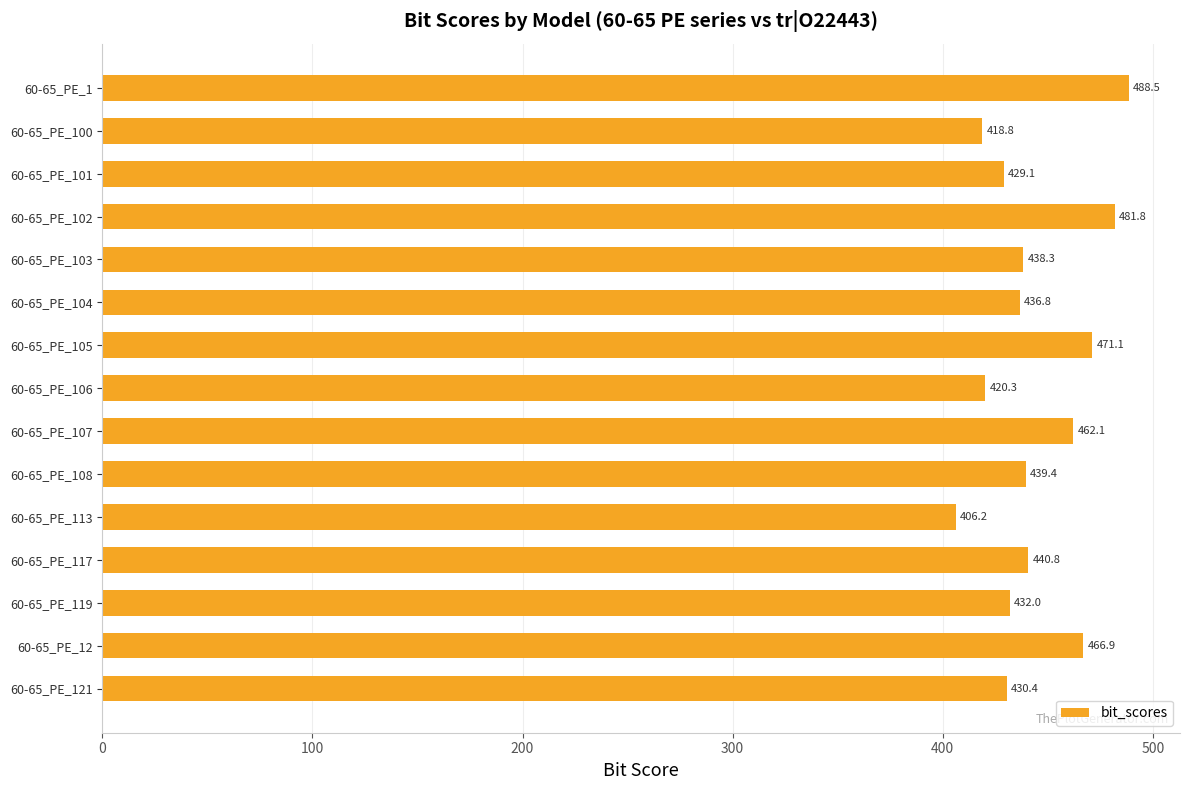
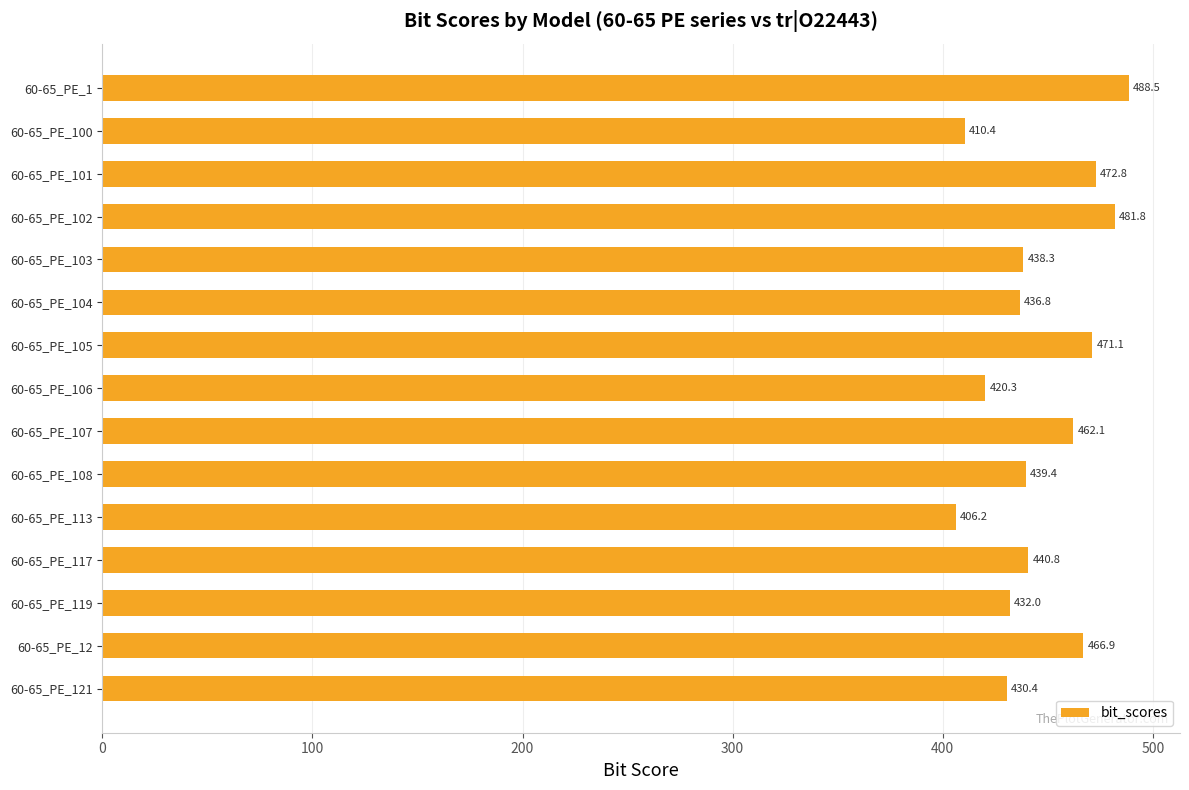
60-65_PE_100: 418.8 -> 410.4
60-65_PE_101: 429.1 -> 472.8
